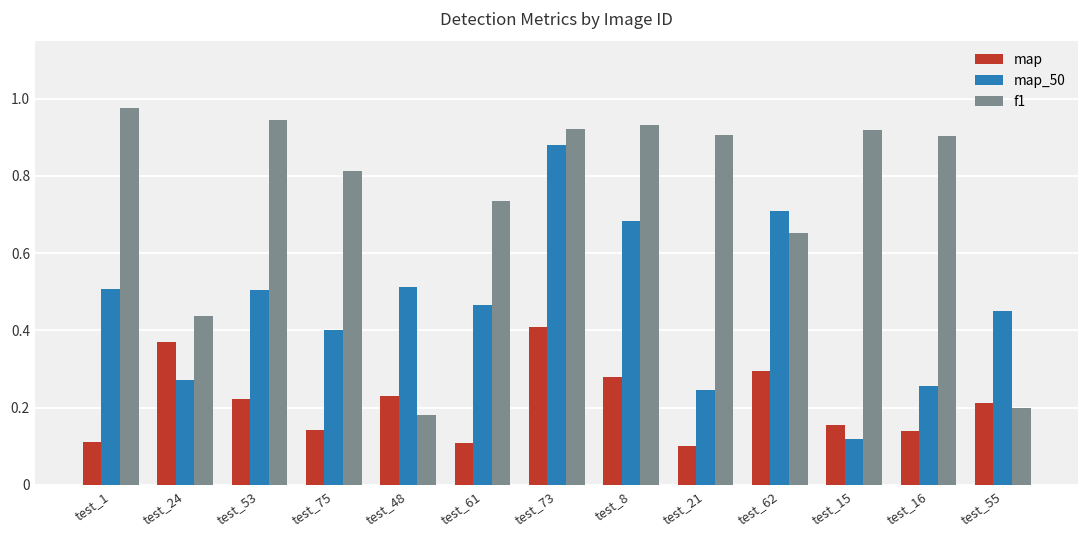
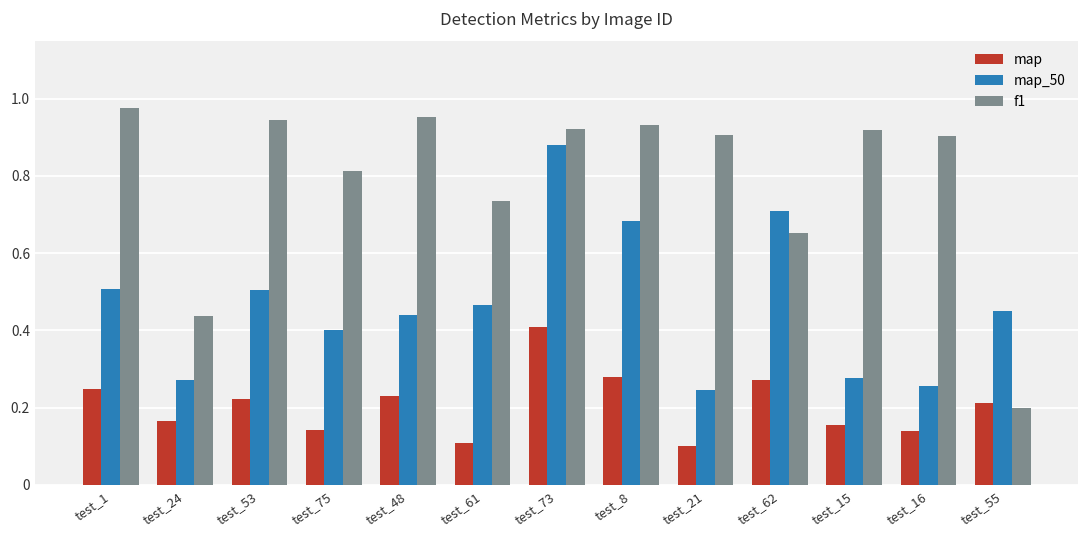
map, test_1: 0.11 -> 0.25
map, test_24: 0.37 -> 0.17
map_50, test_48: 0.51 -> 0.44
f1, test_48: 0.18 -> 0.95
map, test_62: 0.29 -> 0.27
map_50, test_15: 0.12 -> 0.28
